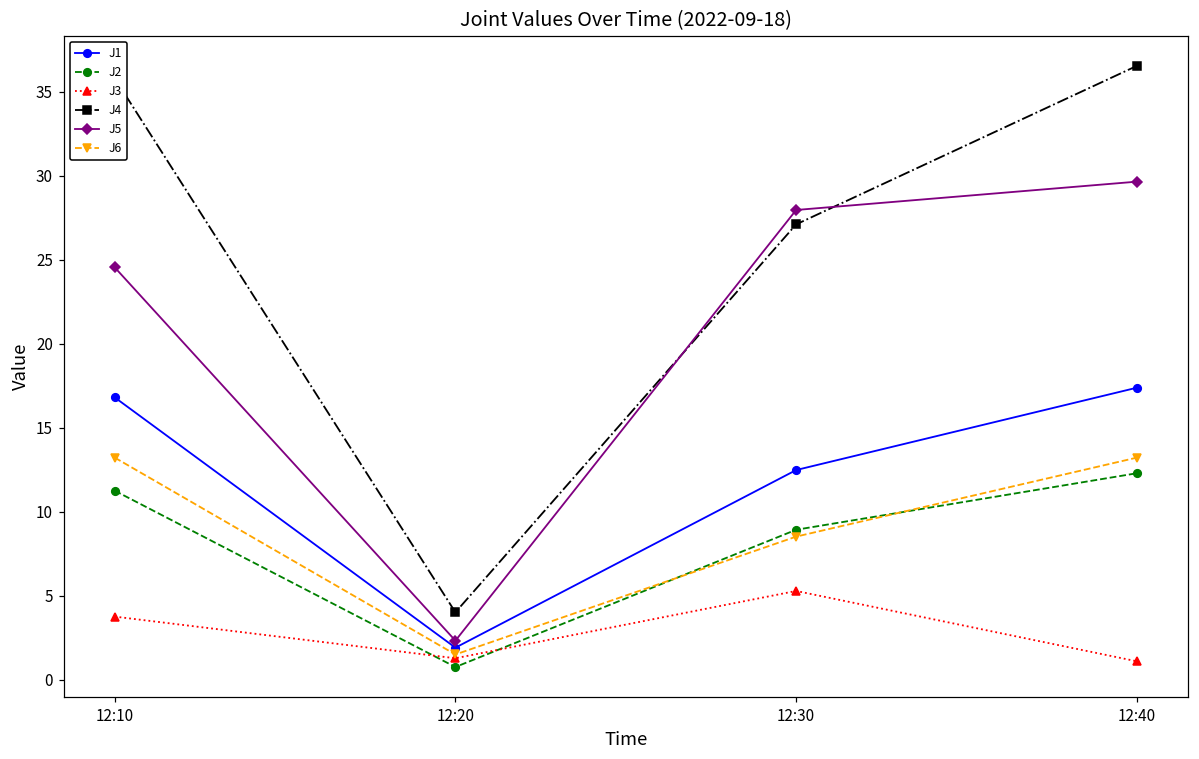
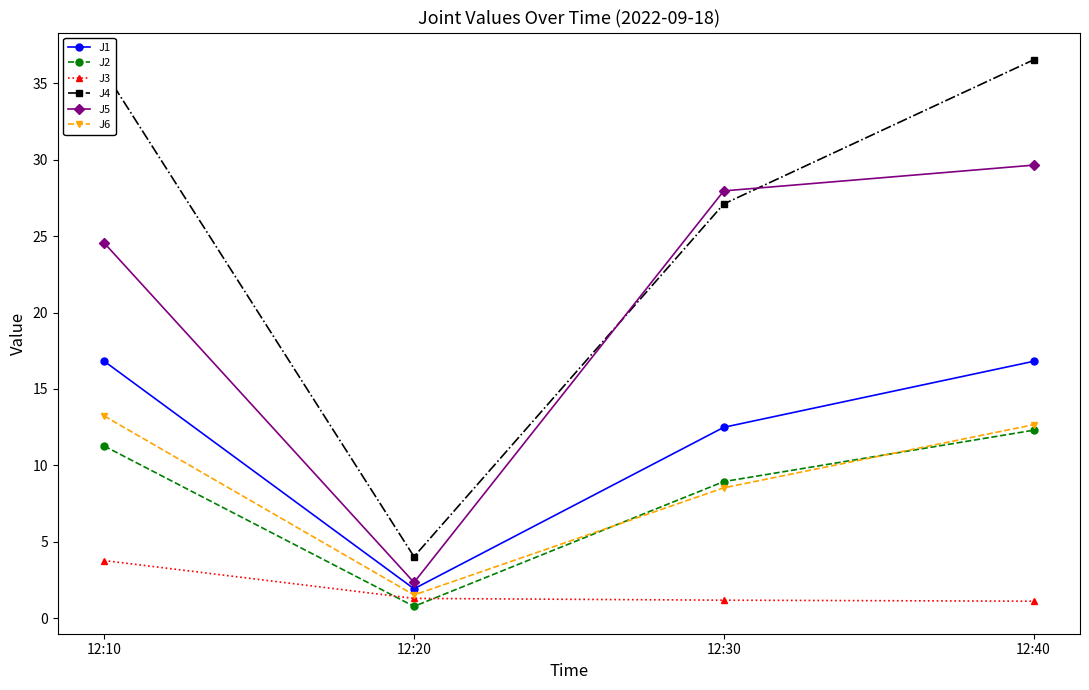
J3, 12:30: 5.3 -> 1.2
J1, 12:40: 17.4 -> 16.8
J6, 12:40: 13.2 -> 12.7
